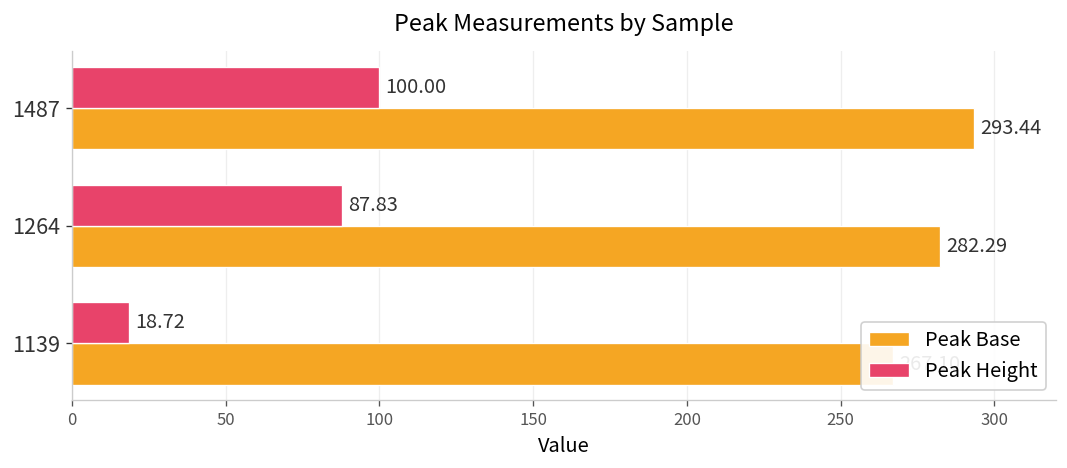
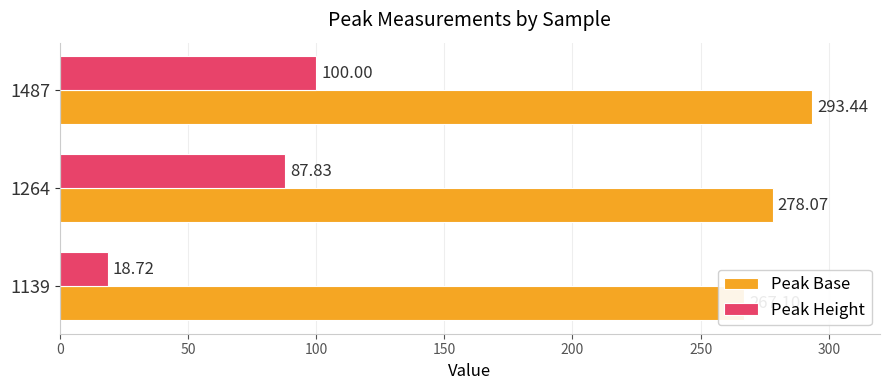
Peak Base, 1264: 282.29 -> 278.07
